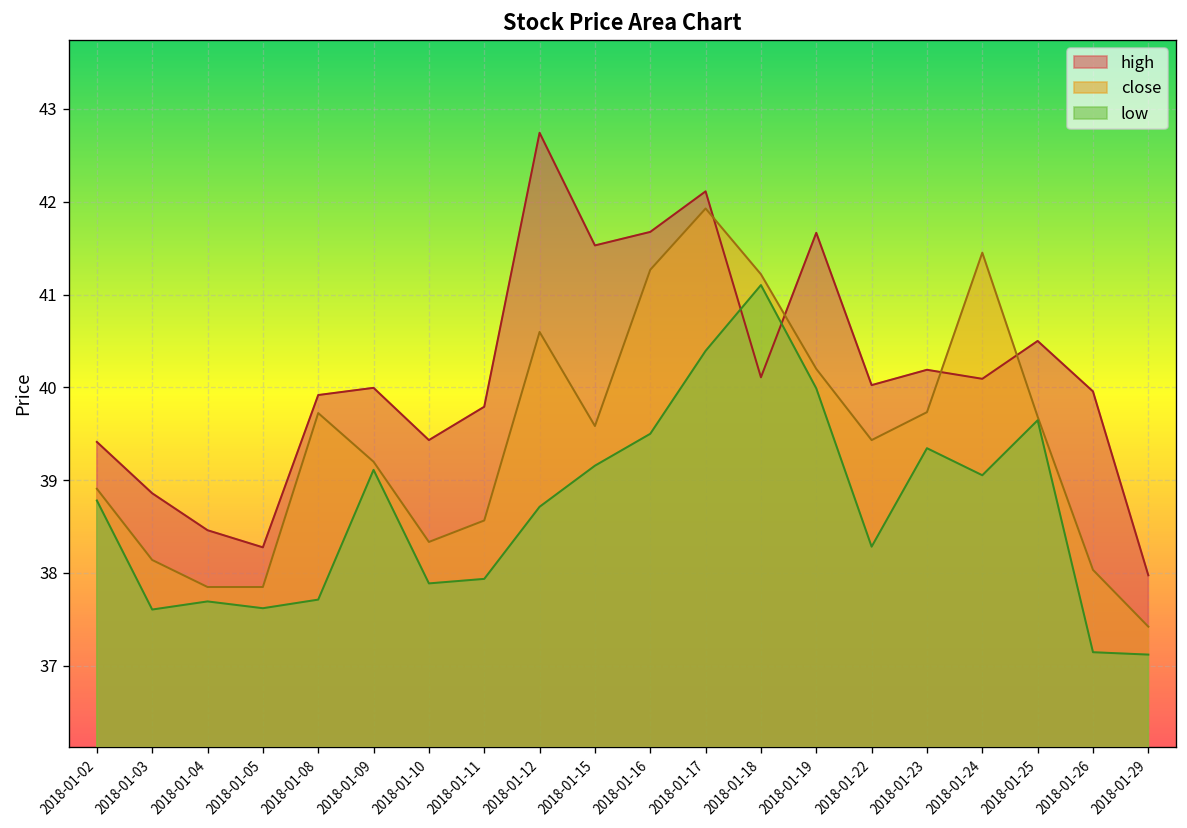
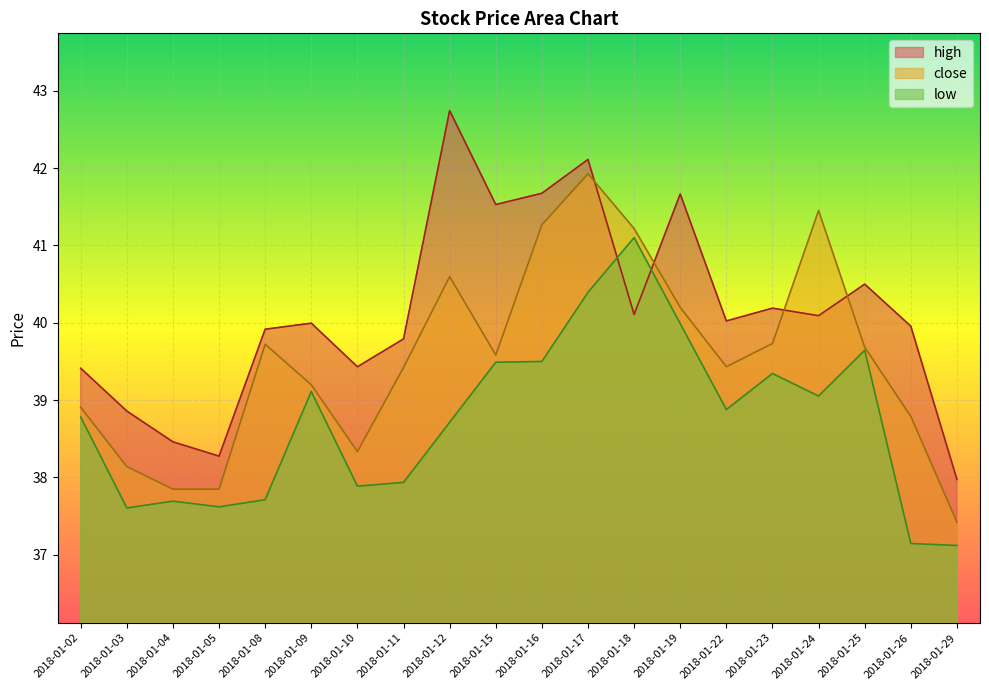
close, 2018-01-11: 38.6 -> 39.4
low, 2018-01-15: 39.2 -> 39.5
low, 2018-01-22: 38.3 -> 38.9
close, 2018-01-26: 38.0 -> 38.8
